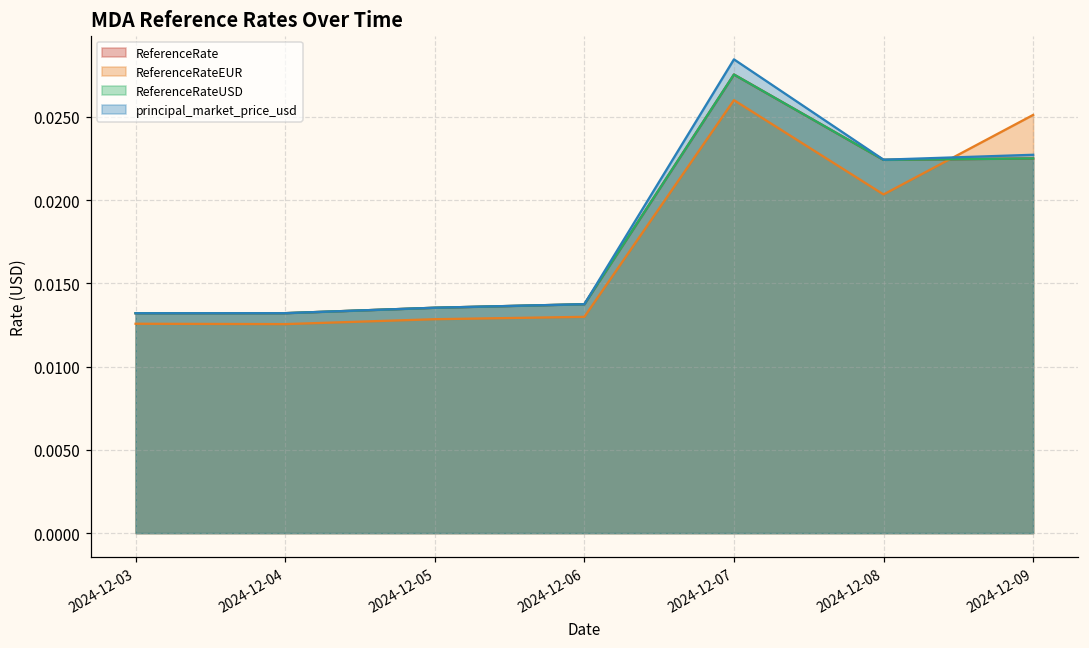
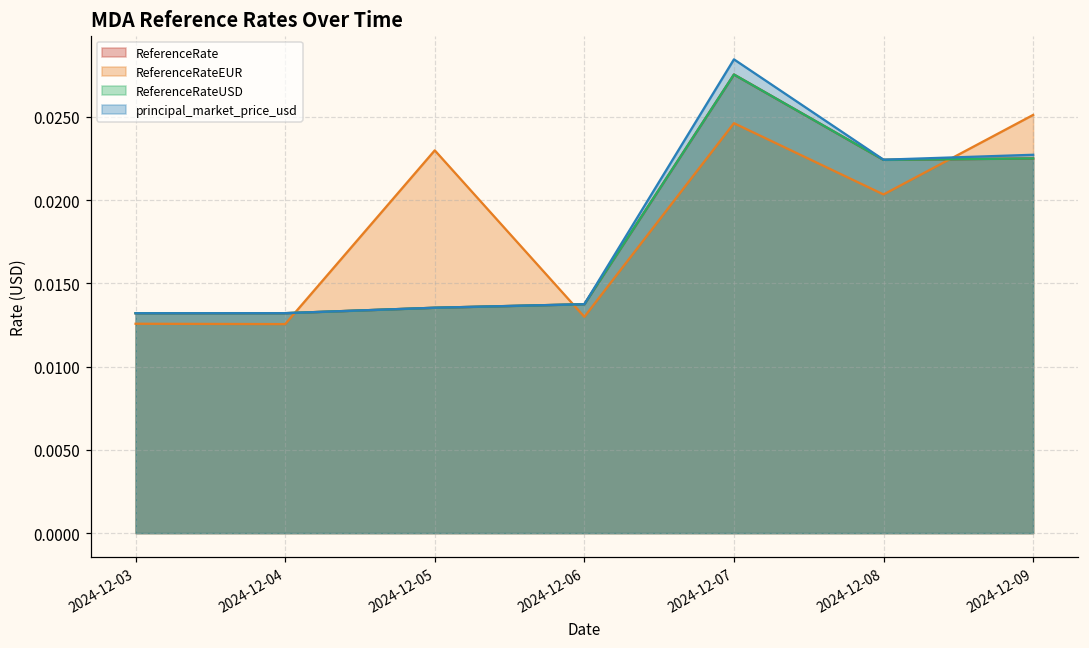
ReferenceRateEUR, 2024-12-05: 0.0128 -> 0.0230
ReferenceRateEUR, 2024-12-07: 0.0260 -> 0.0246
